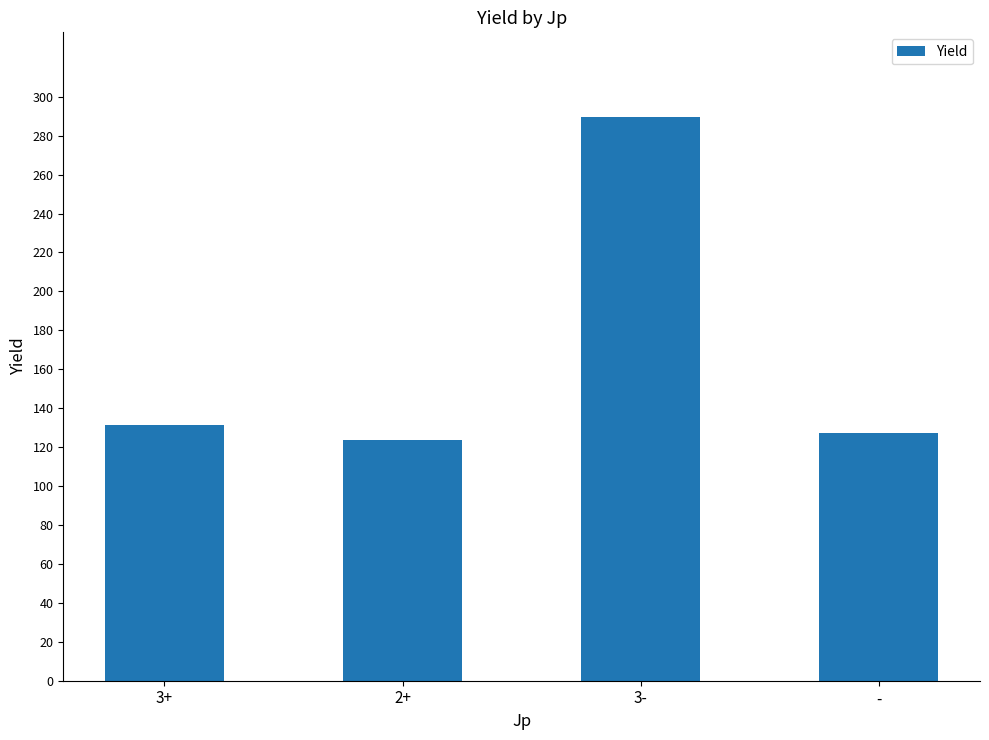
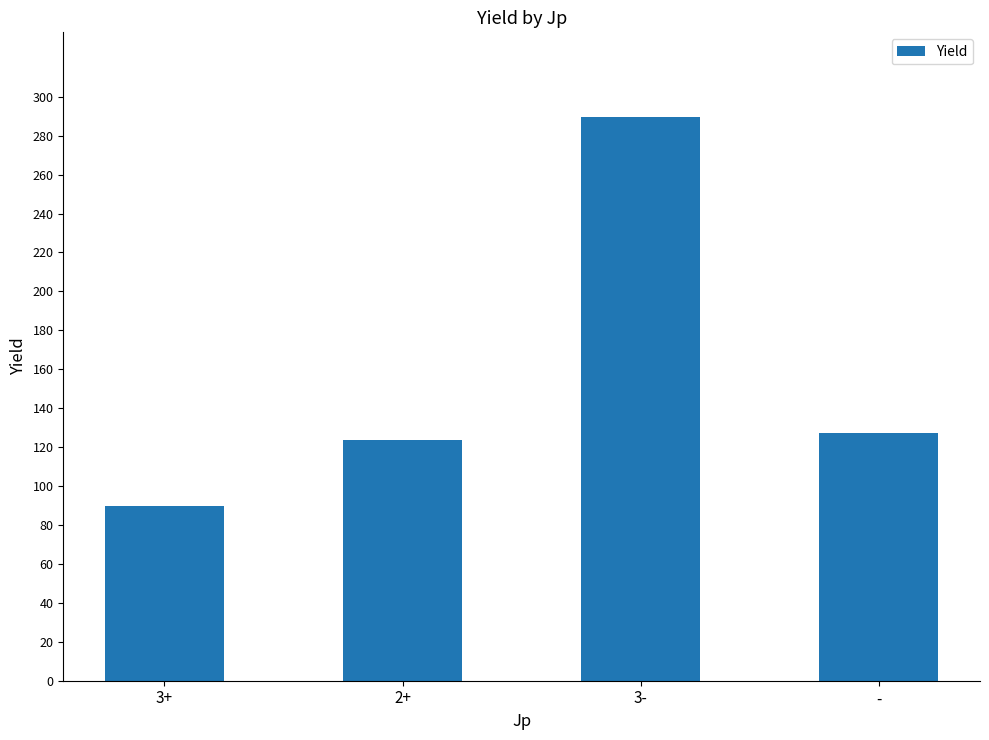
3+: 131 -> 90
